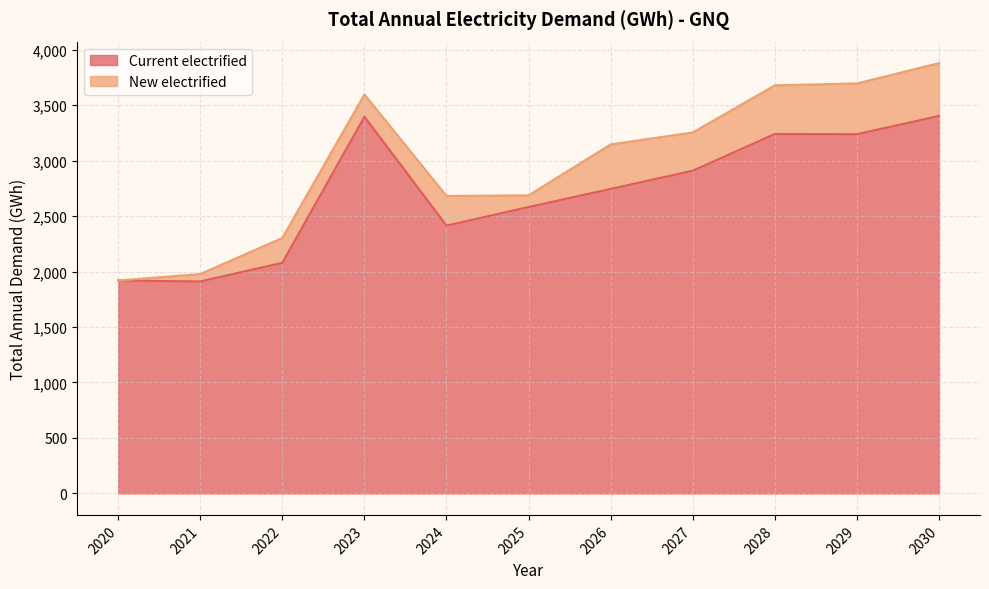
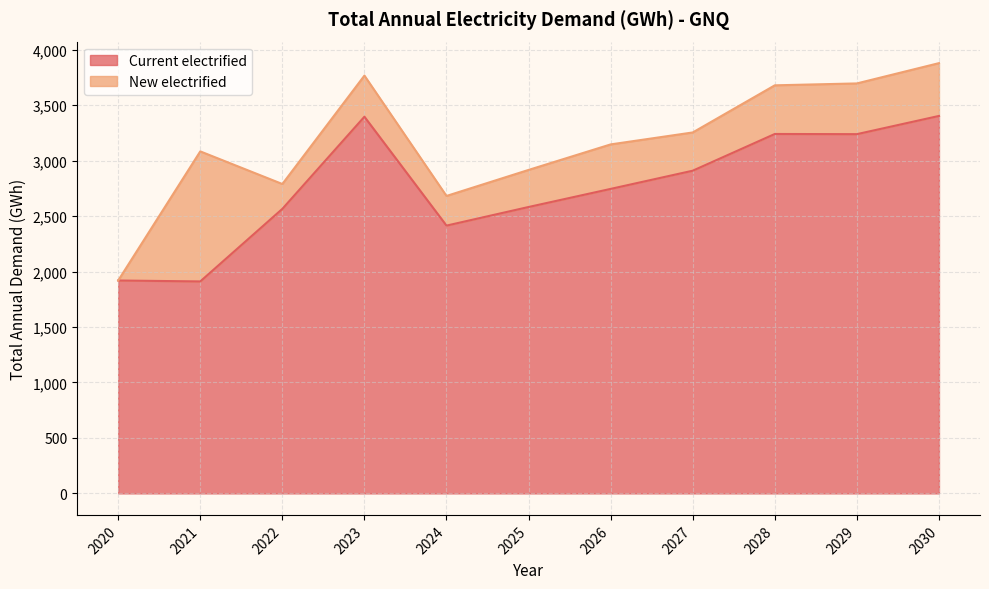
New electrified, 2021: 70 -> 1,170
Current electrified, 2022: 2,080 -> 2,560
New electrified, 2023: 200 -> 370
New electrified, 2025: 110 -> 330
